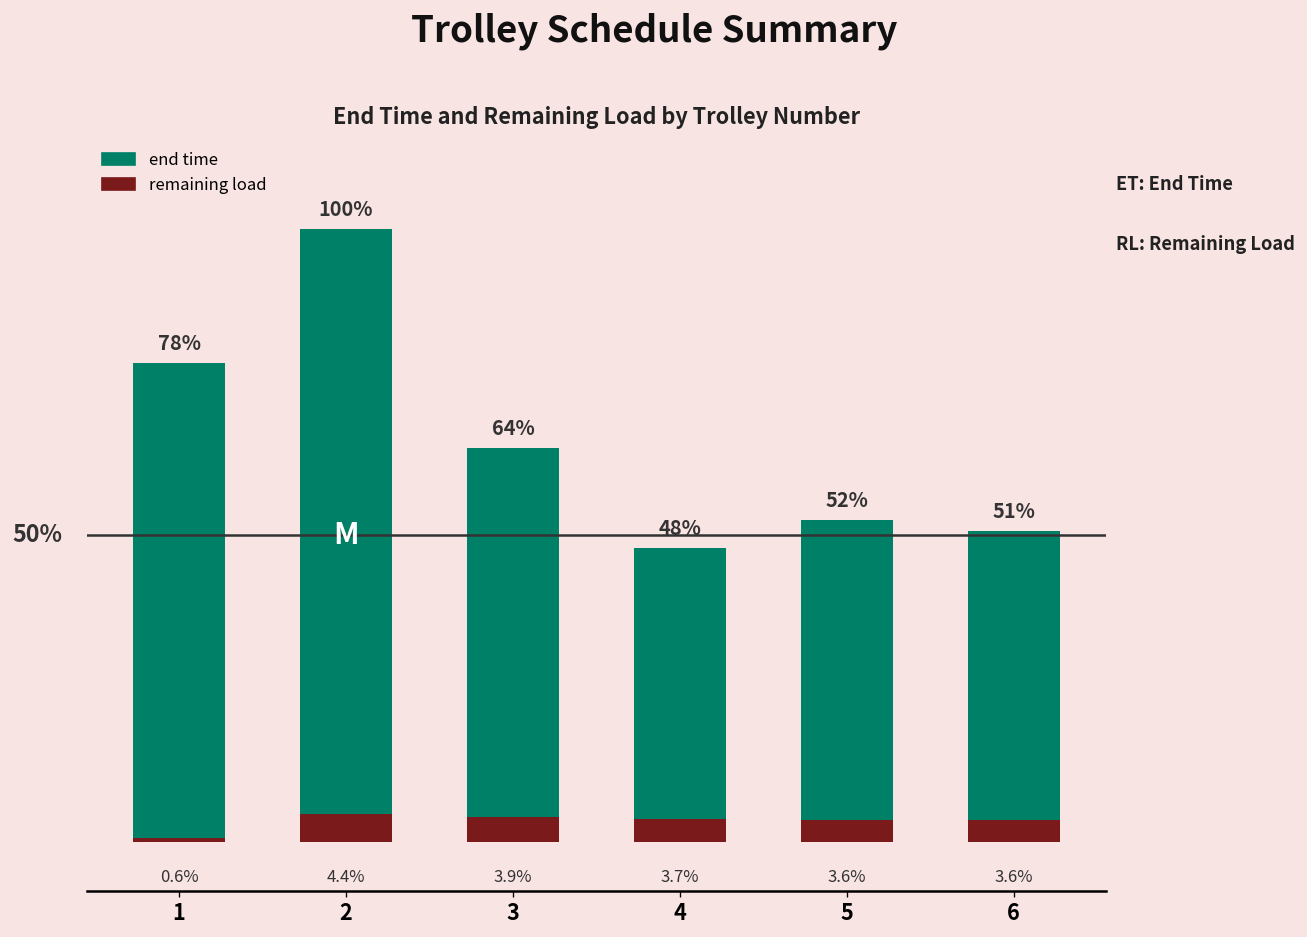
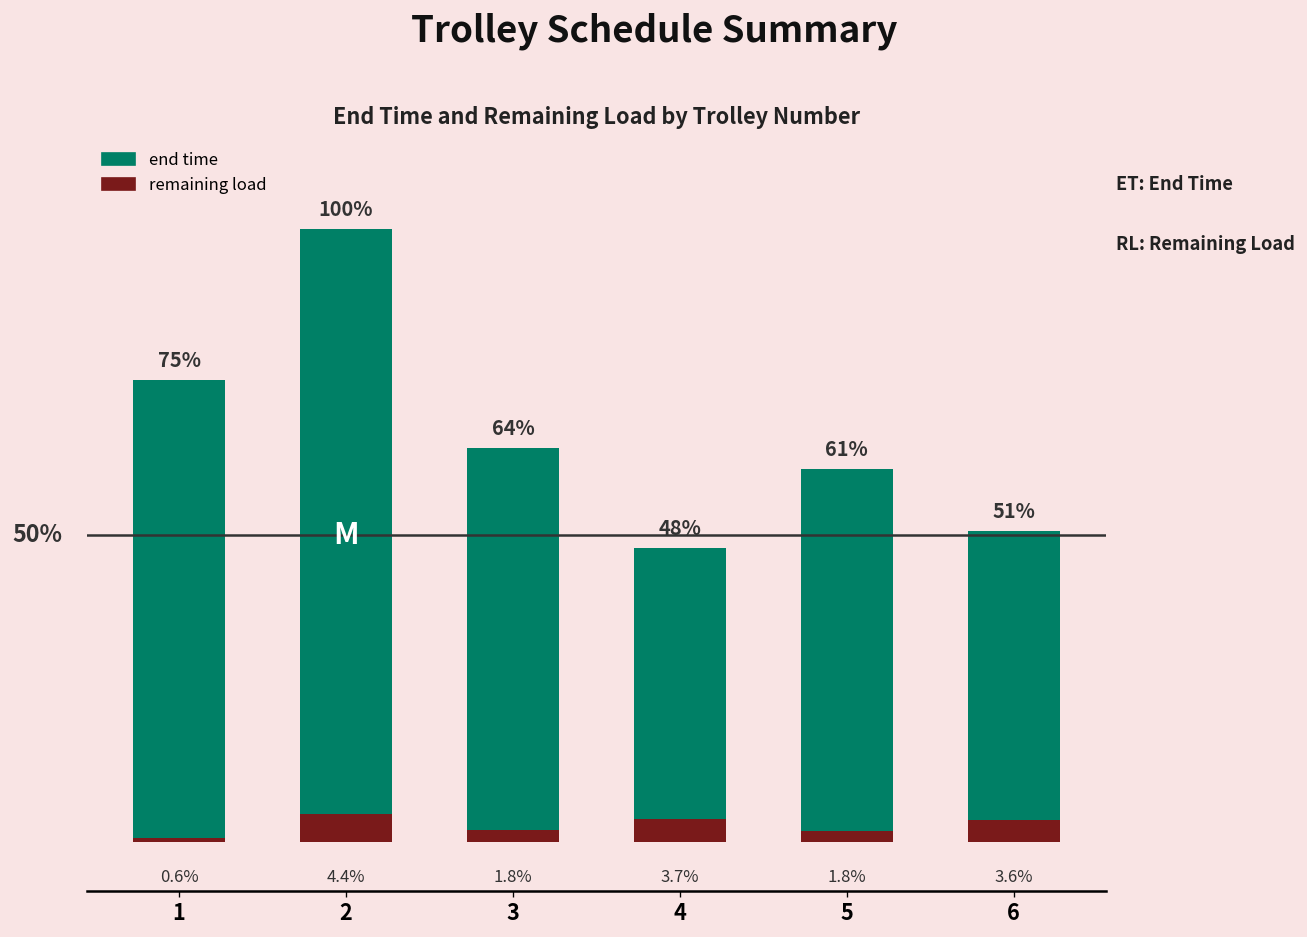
end time, 1: 78% -> 75%
remaining load, 3: 3.9% -> 1.8%
end time, 5: 52% -> 61%
remaining load, 5: 3.6% -> 1.8%
